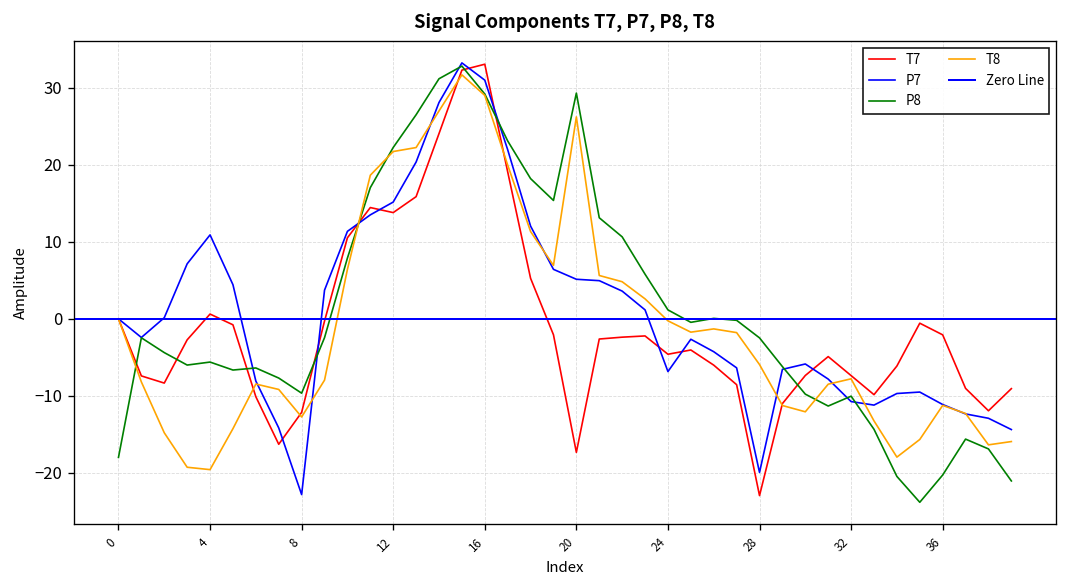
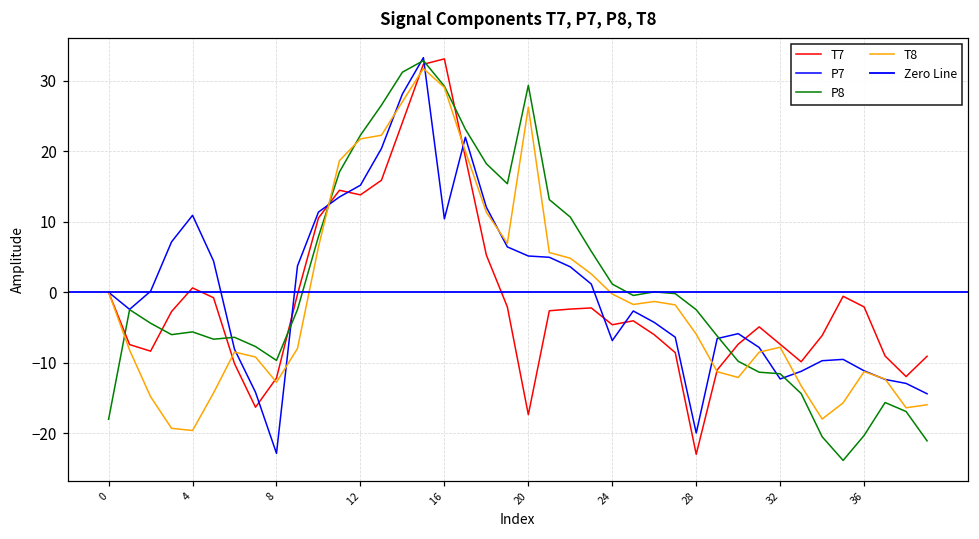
P7, 16: 31 -> 10
P7, 32: -11 -> -12
P8, 32: -10 -> -12
